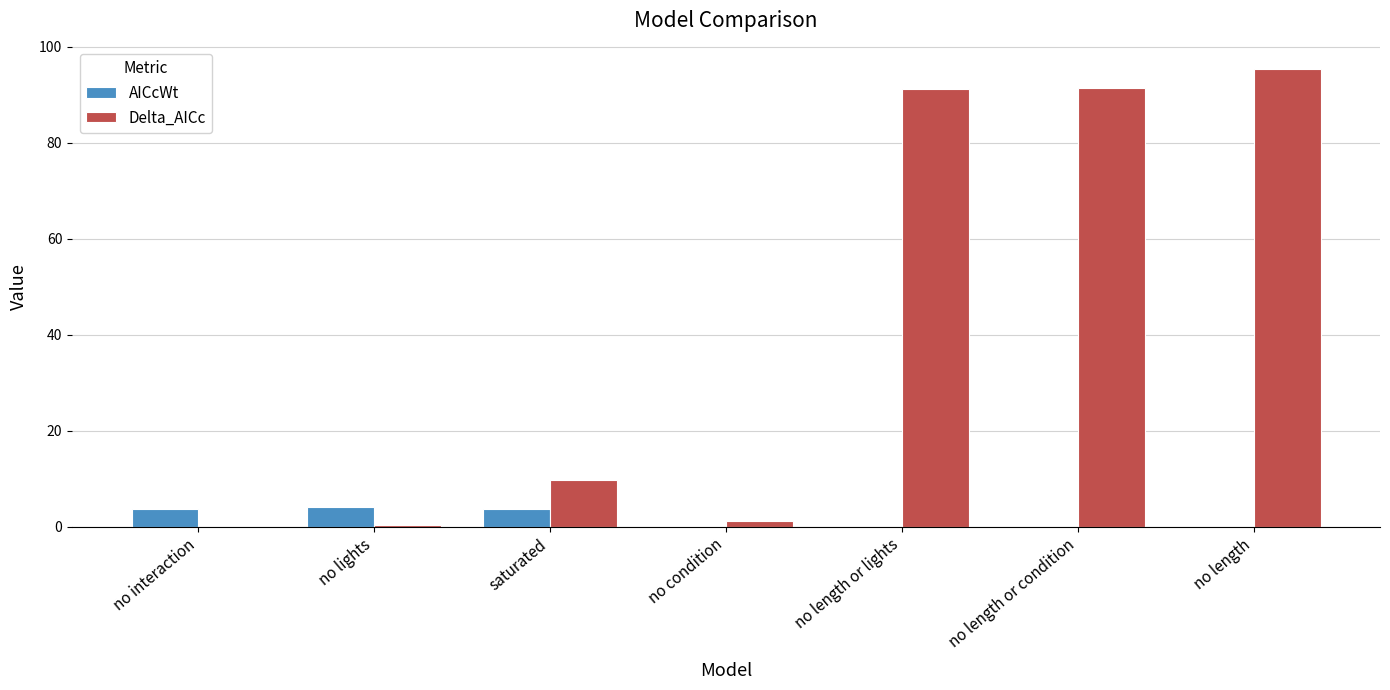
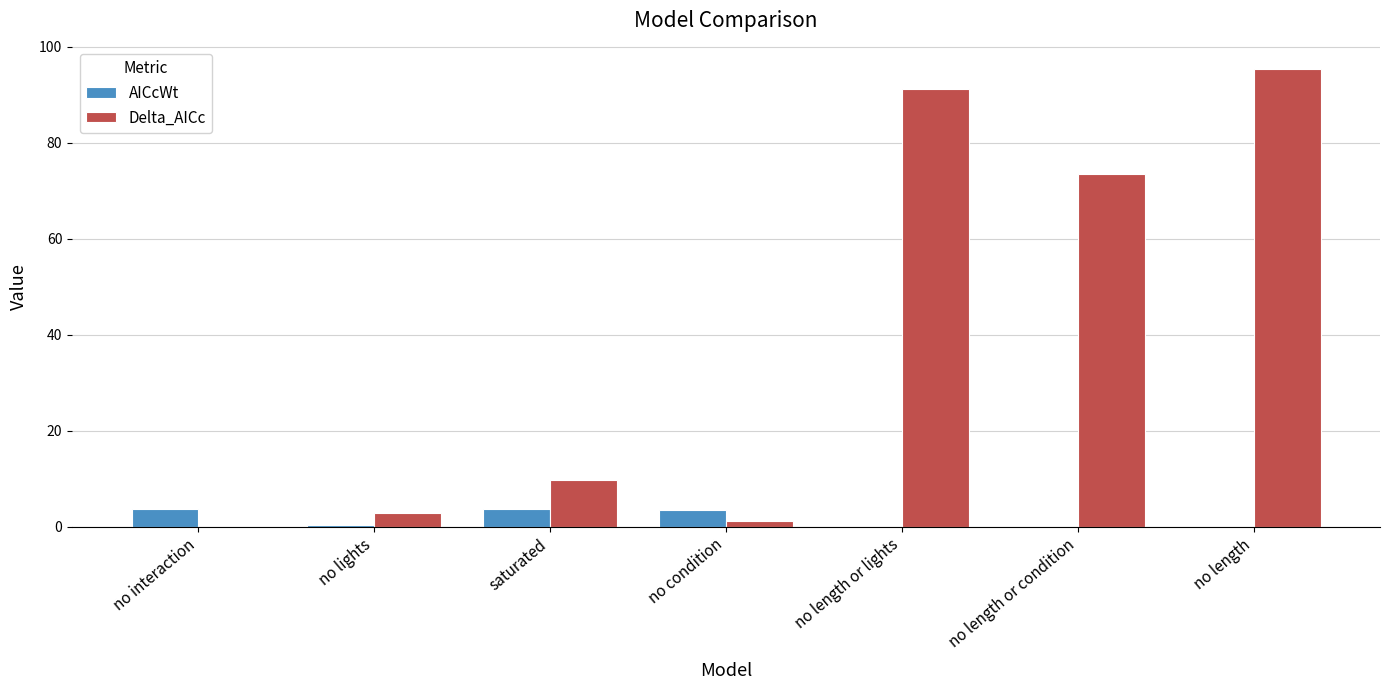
AICcWt, no lights: 4 -> 0
Delta_AICc, no lights: 0 -> 3
AICcWt, no condition: 0 -> 3
Delta_AICc, no length or condition: 91 -> 73
